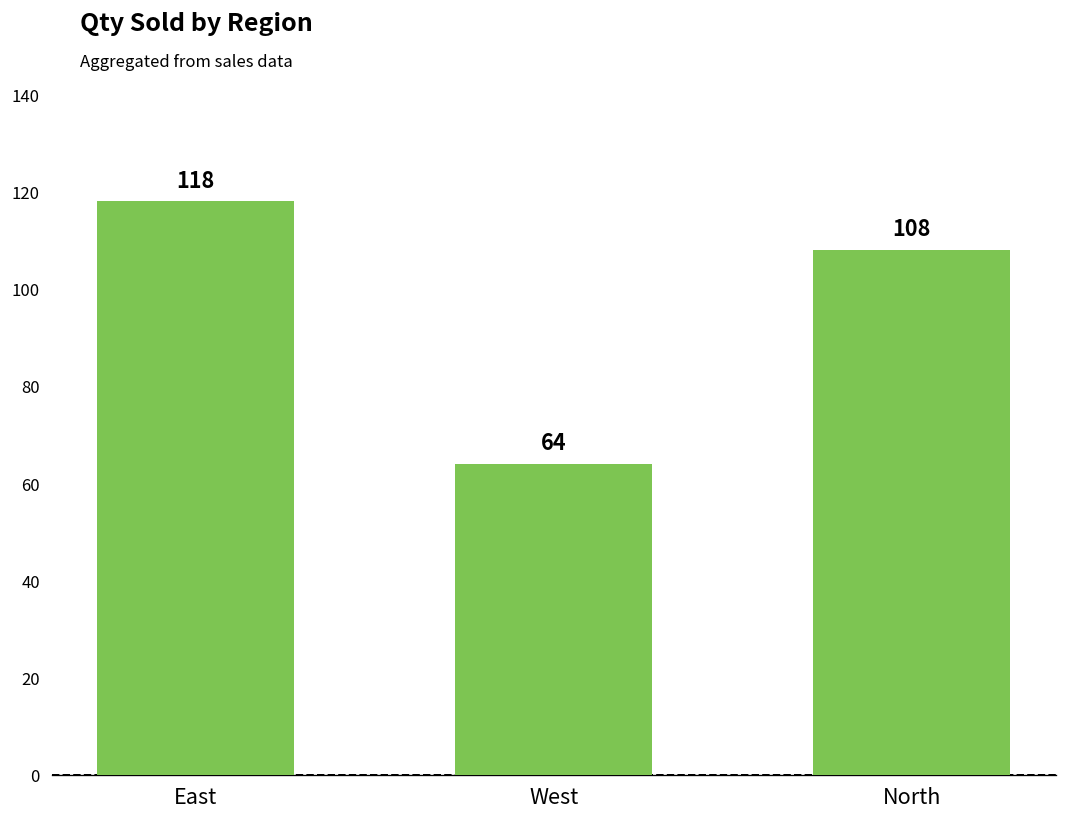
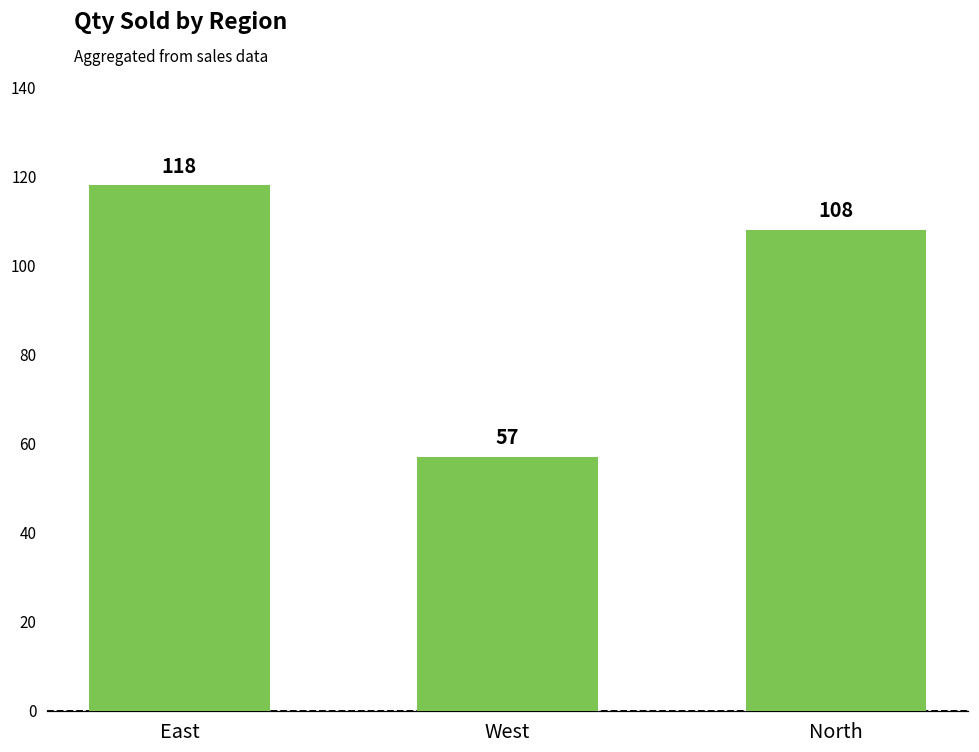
West: 64 -> 57
